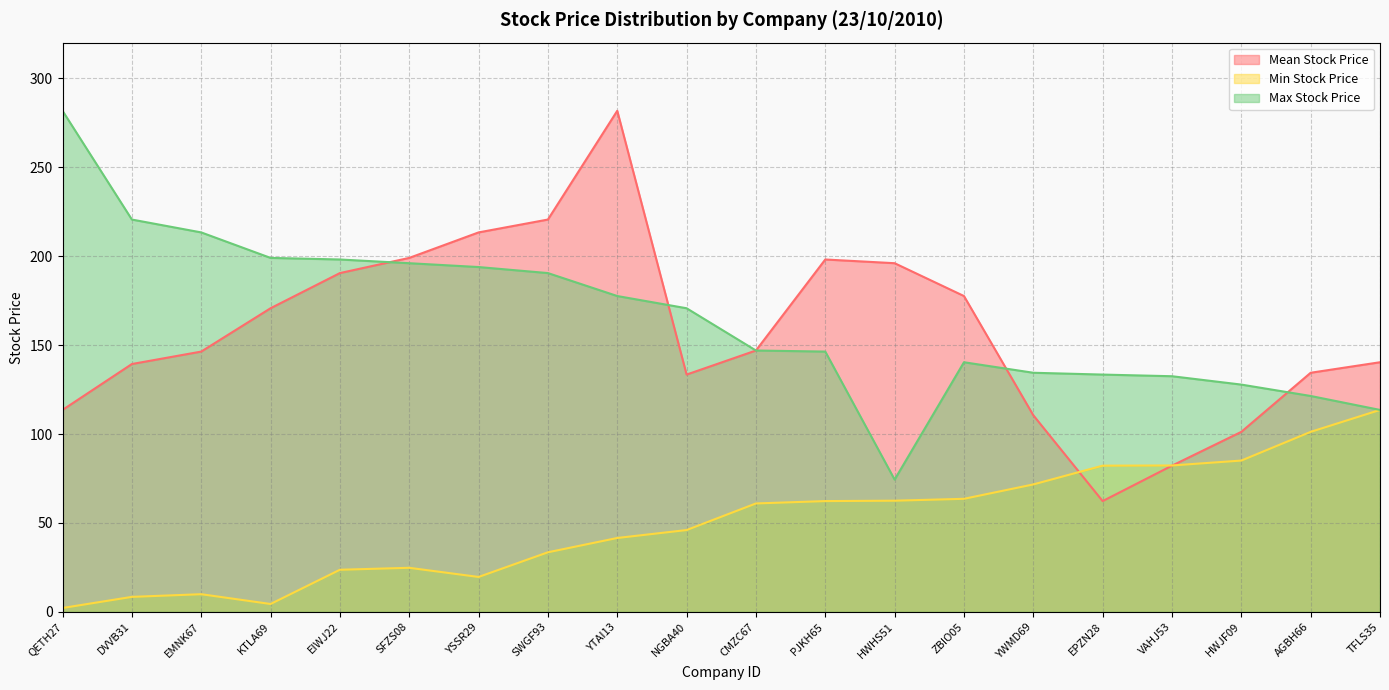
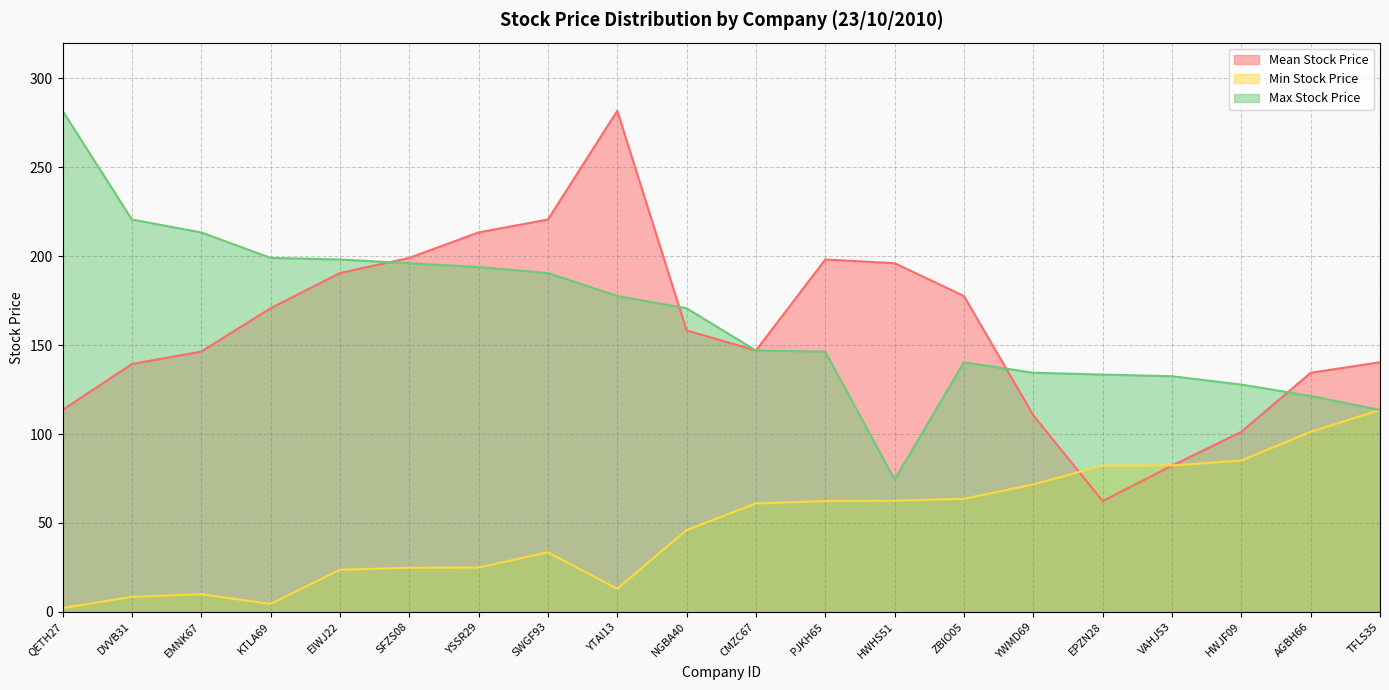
Min Stock Price, YSSR29: 20 -> 25
Min Stock Price, YTAI13: 42 -> 13
Mean Stock Price, NGBA40: 133 -> 158
